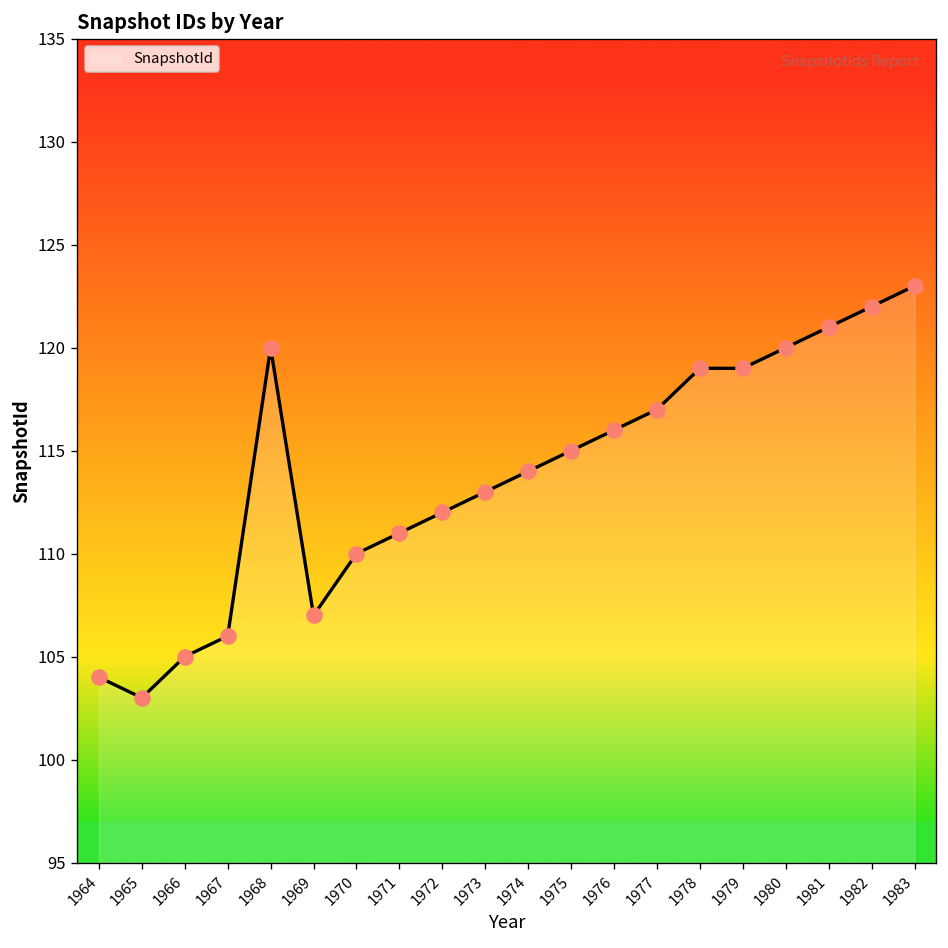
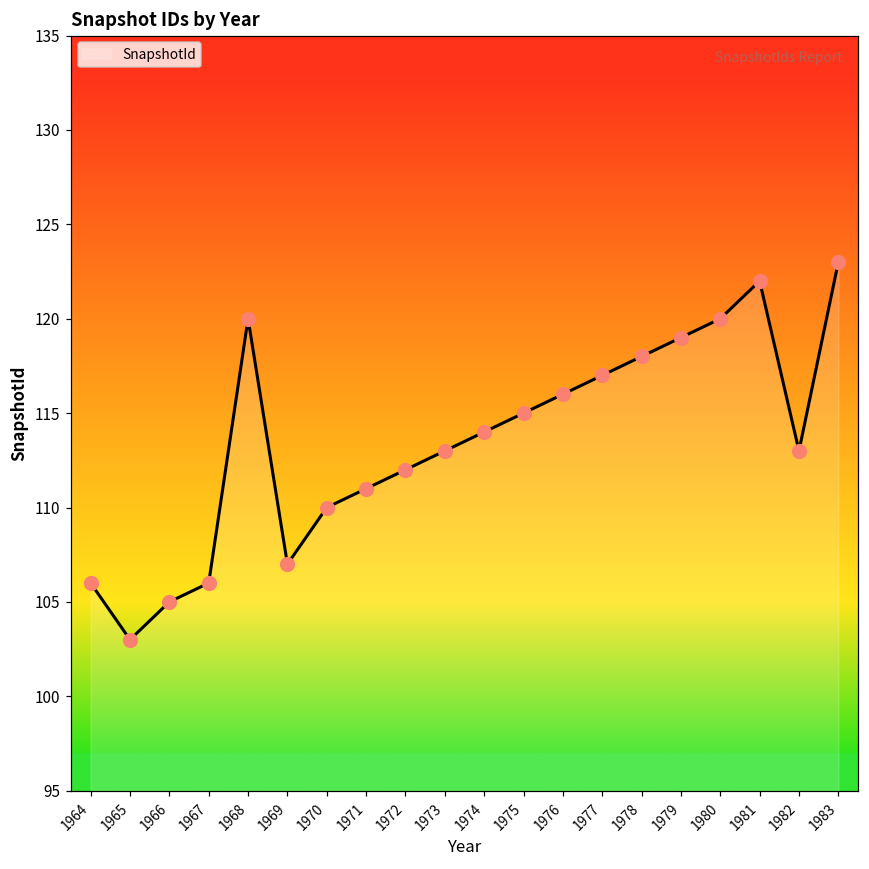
1964: 104 -> 106
1978: 119 -> 118
1981: 121 -> 122
1982: 122 -> 113
